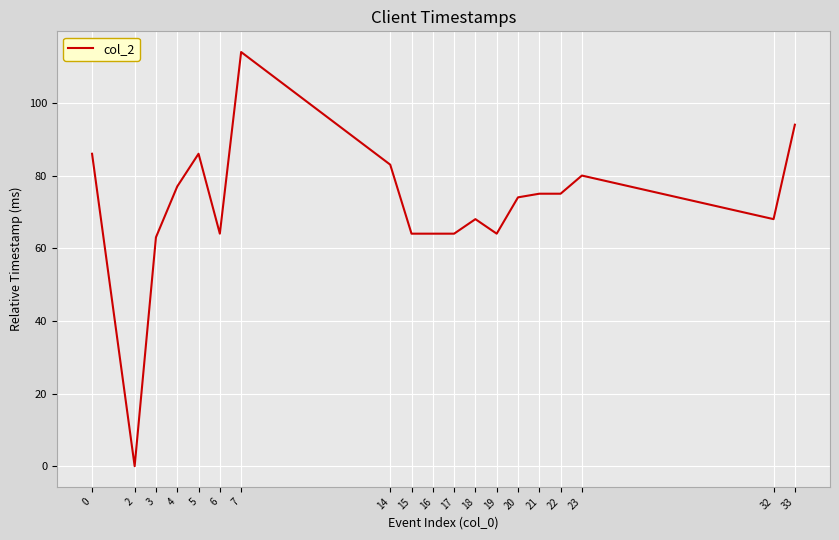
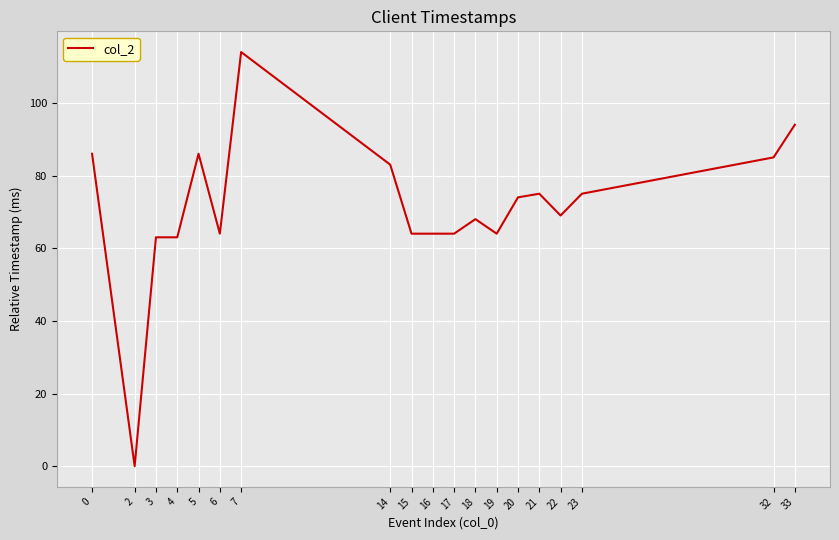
4: 77 -> 63
22: 75 -> 69
23: 80 -> 75
32: 68 -> 85
